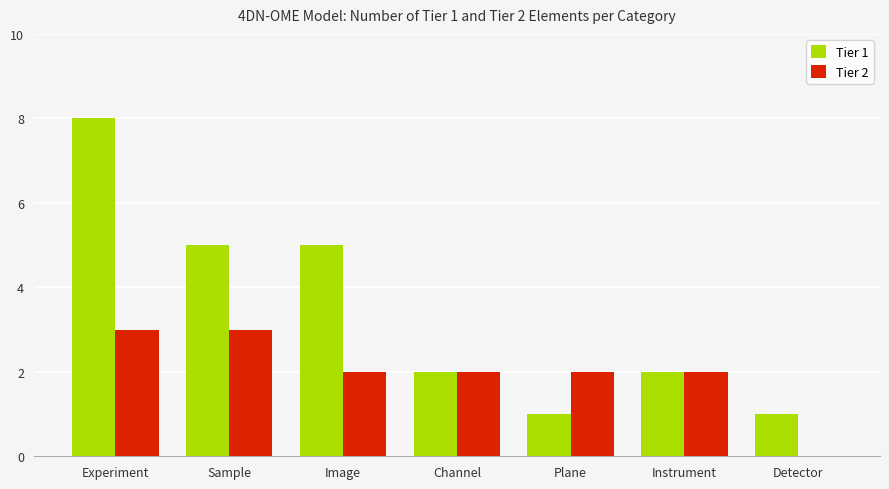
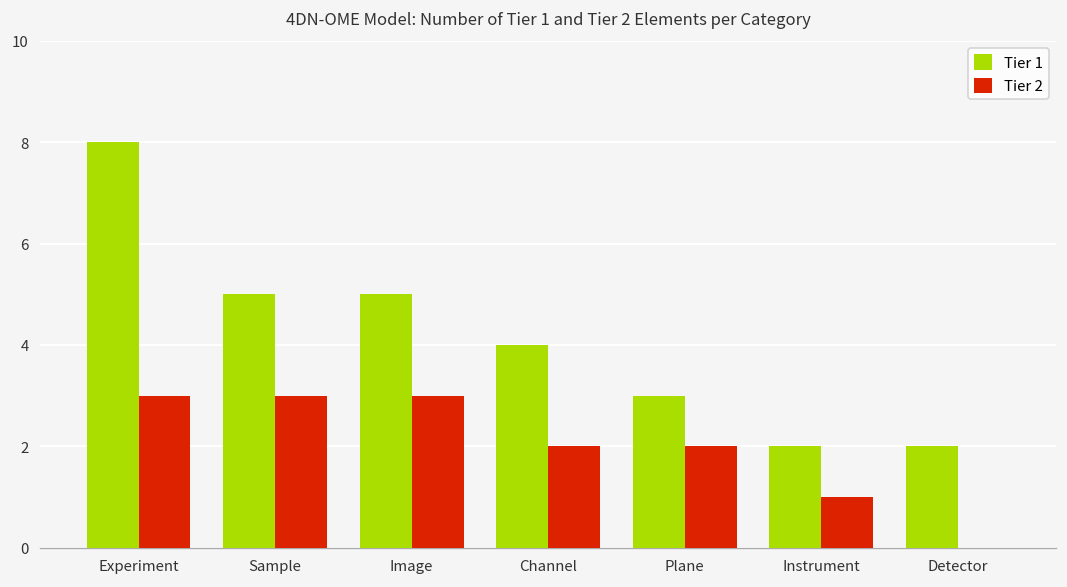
Tier 2, Image: 2 -> 3
Tier 1, Channel: 2 -> 4
Tier 1, Plane: 1 -> 3
Tier 2, Instrument: 2 -> 1
Tier 1, Detector: 1 -> 2
